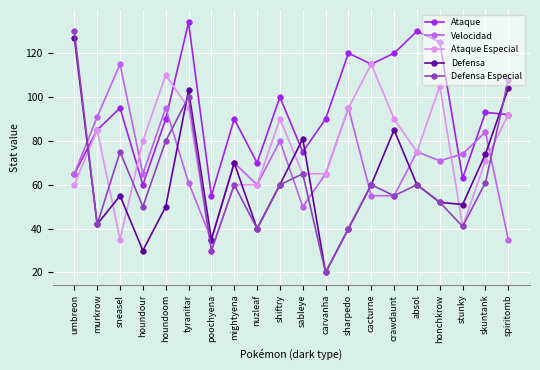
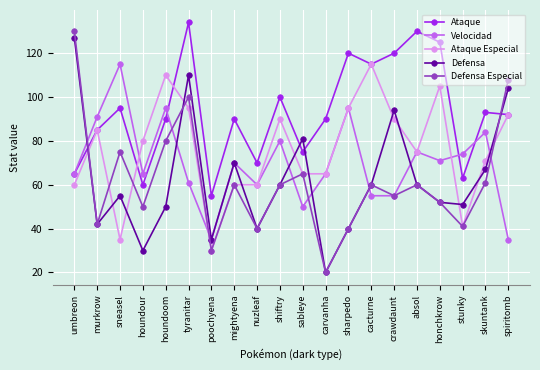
Defensa, tyranitar: 103 -> 110
Defensa, crawdaunt: 85 -> 94
Defensa, skuntank: 74 -> 67
